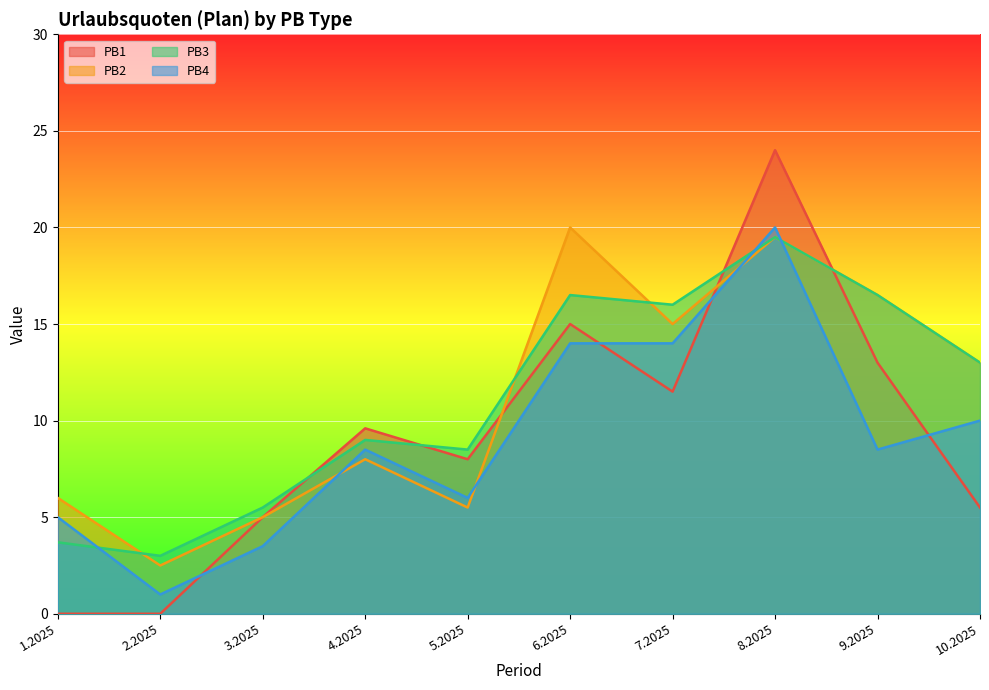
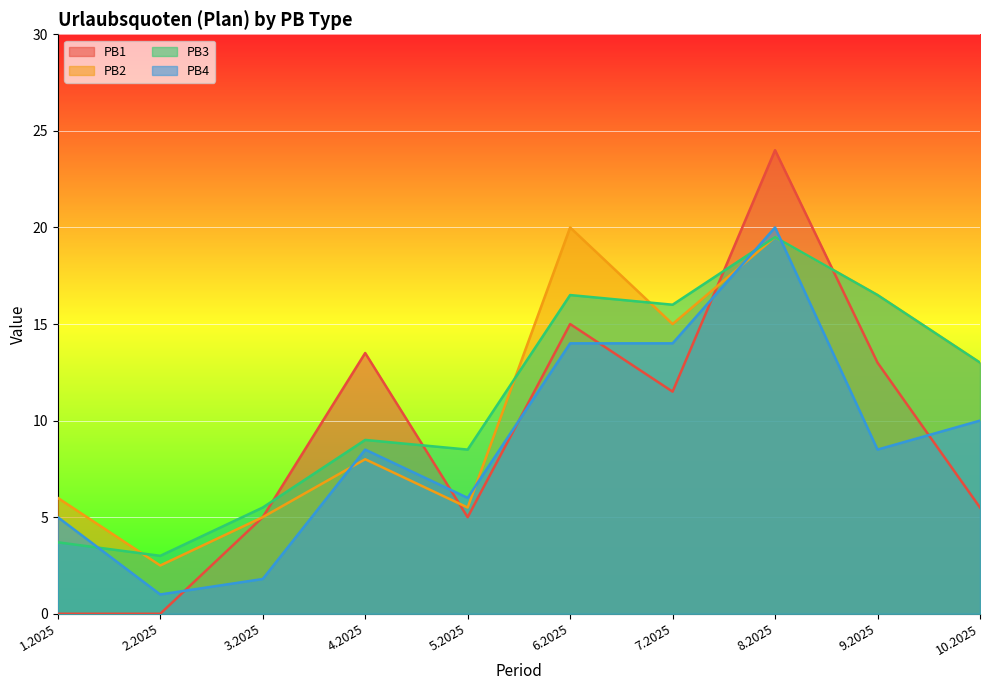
PB4, 3.2025: 3.5 -> 1.8
PB1, 4.2025: 9.6 -> 13.5
PB1, 5.2025: 8 -> 5
